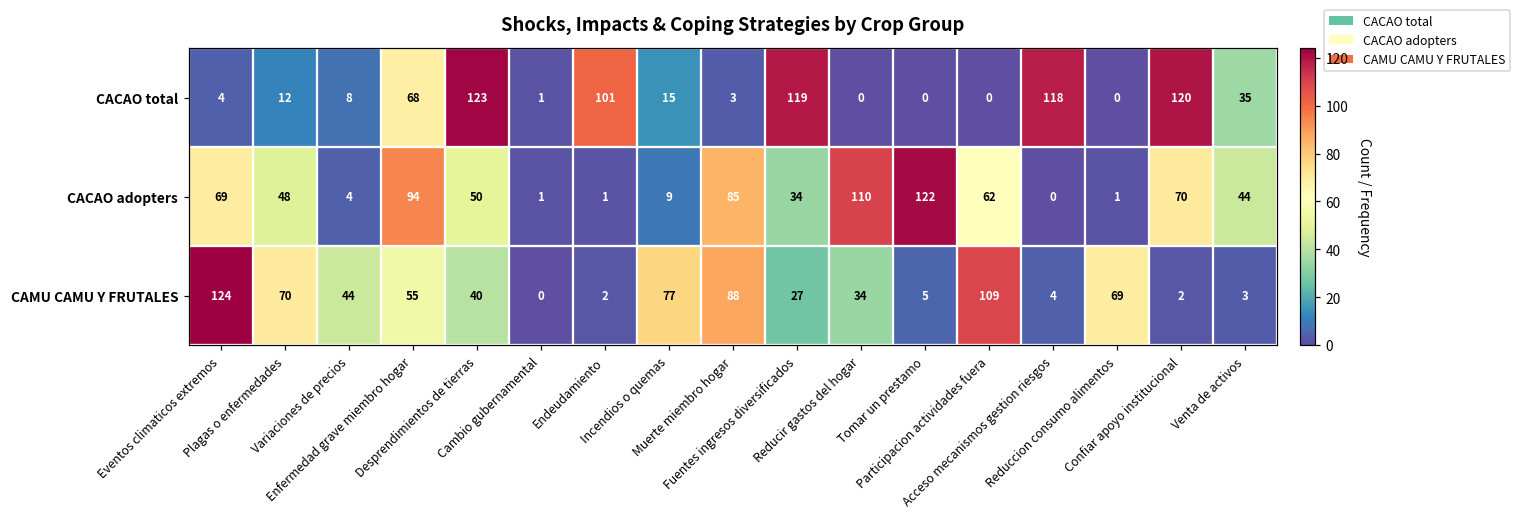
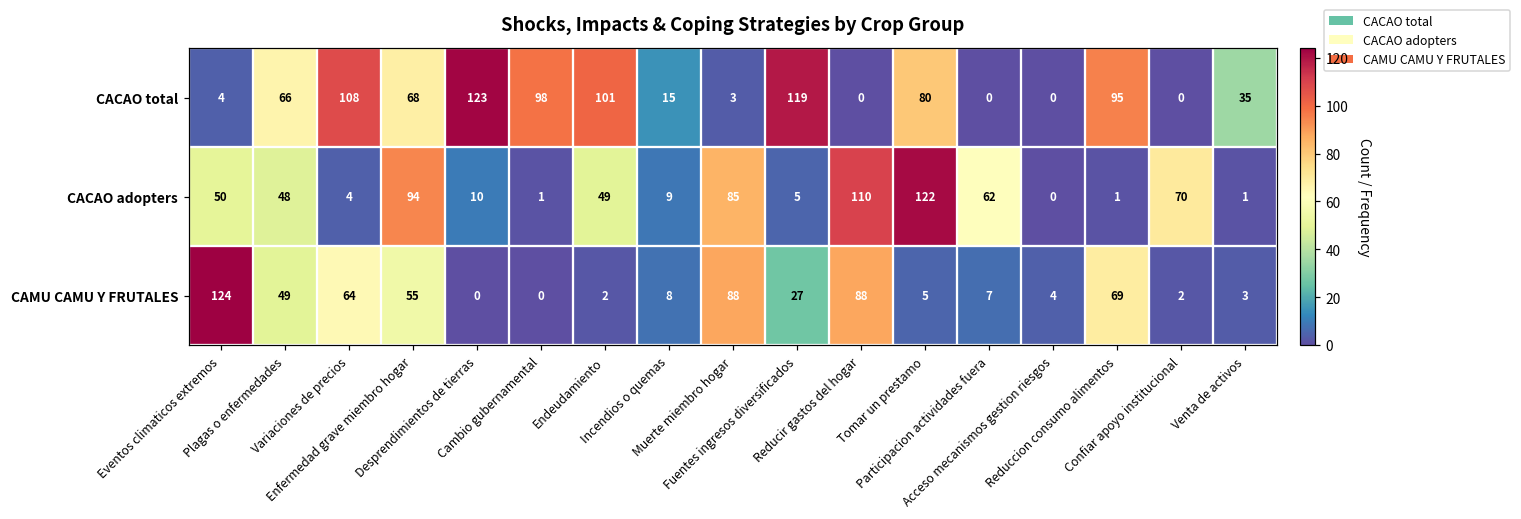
CACAO total, Plagas o enfermedades: 12 -> 66
CACAO total, Variaciones de precios: 8 -> 108
CACAO total, Cambio gubernamental: 1 -> 98
CACAO total, Tomar un prestamo: 0 -> 80
CACAO total, Acceso mecanismos gestion riesgos: 118 -> 0
CACAO total, Reduccion consumo alimentos: 0 -> 95
CACAO total, Confiar apoyo institucional: 120 -> 0
CACAO adopters, Eventos climaticos extremos: 69 -> 50
CACAO adopters, Desprendimientos de tierras: 50 -> 10
CACAO adopters, Endeudamiento: 1 -> 49
CACAO adopters, Fuentes ingresos diversificados: 34 -> 5
CACAO adopters, Venta de activos: 44 -> 1
CAMU CAMU Y FRUTALES, Plagas o enfermedades: 70 -> 49
CAMU CAMU Y FRUTALES, Variaciones de precios: 44 -> 64
CAMU CAMU Y FRUTALES, Desprendimientos de tierras: 40 -> 0
CAMU CAMU Y FRUTALES, Incendios o quemas: 77 -> 8
CAMU CAMU Y FRUTALES, Reducir gastos del hogar: 34 -> 88
CAMU CAMU Y FRUTALES, Participacion actividades fuera: 109 -> 7
